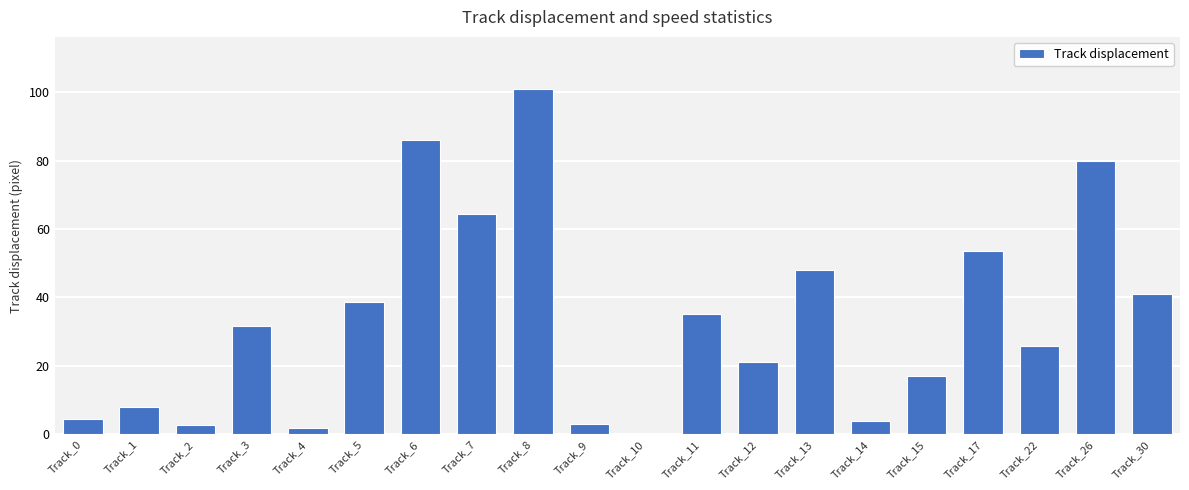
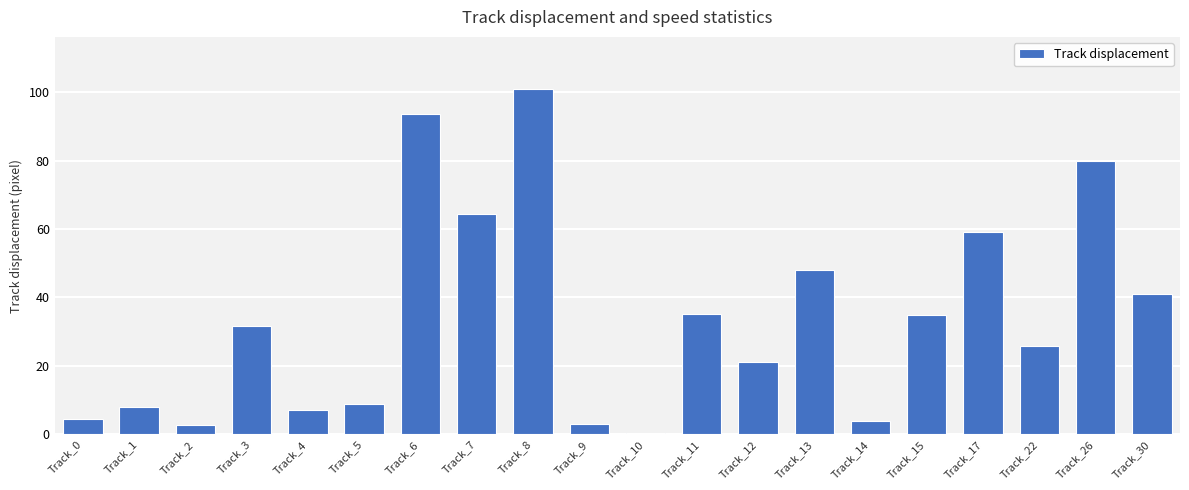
Track_4: 2 -> 7
Track_5: 39 -> 9
Track_6: 86 -> 94
Track_15: 17 -> 35
Track_17: 54 -> 59
